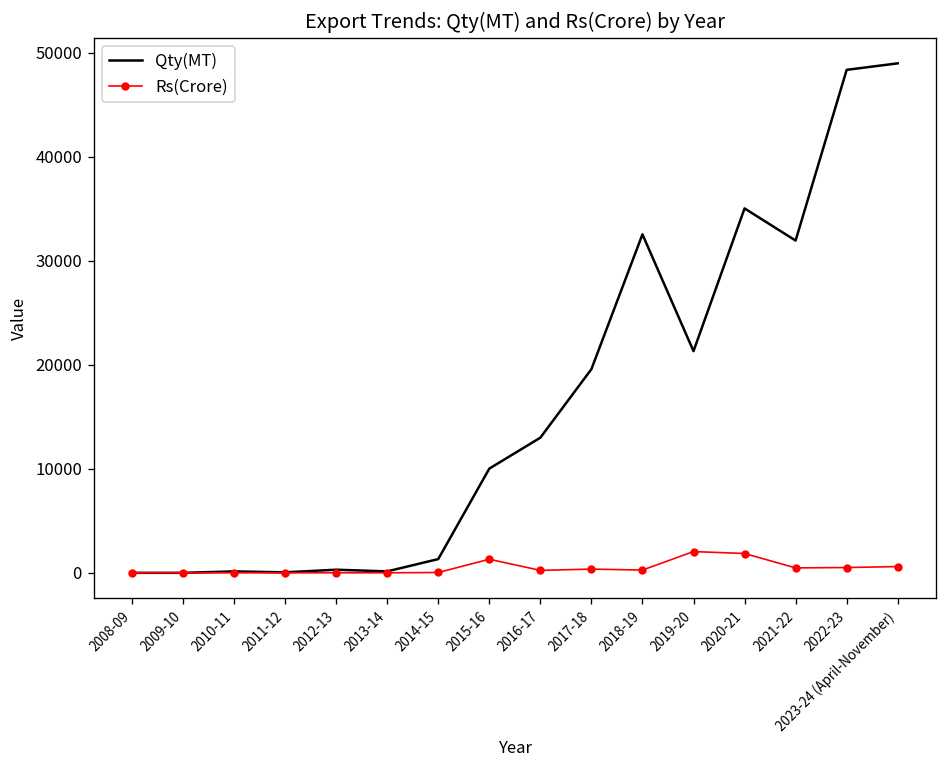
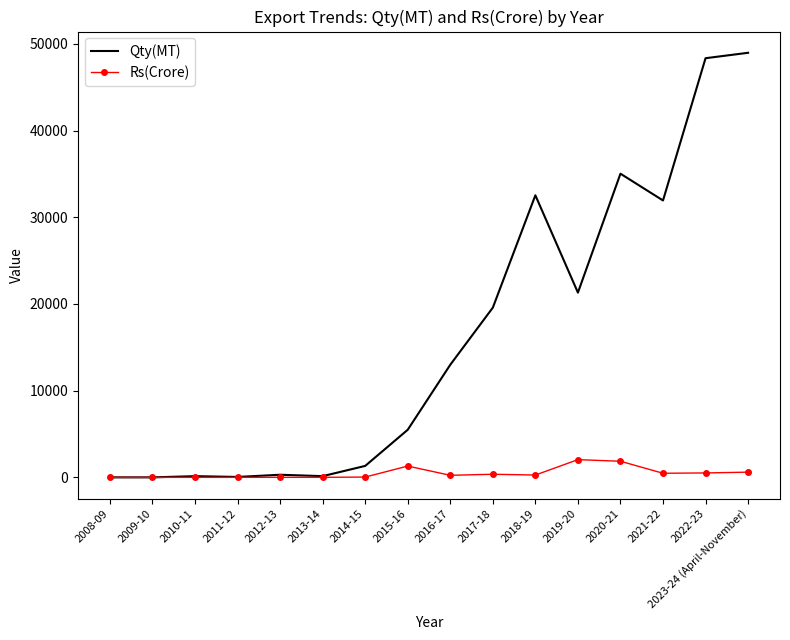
Qty(MT), 2015-16: 10000 -> 5000
